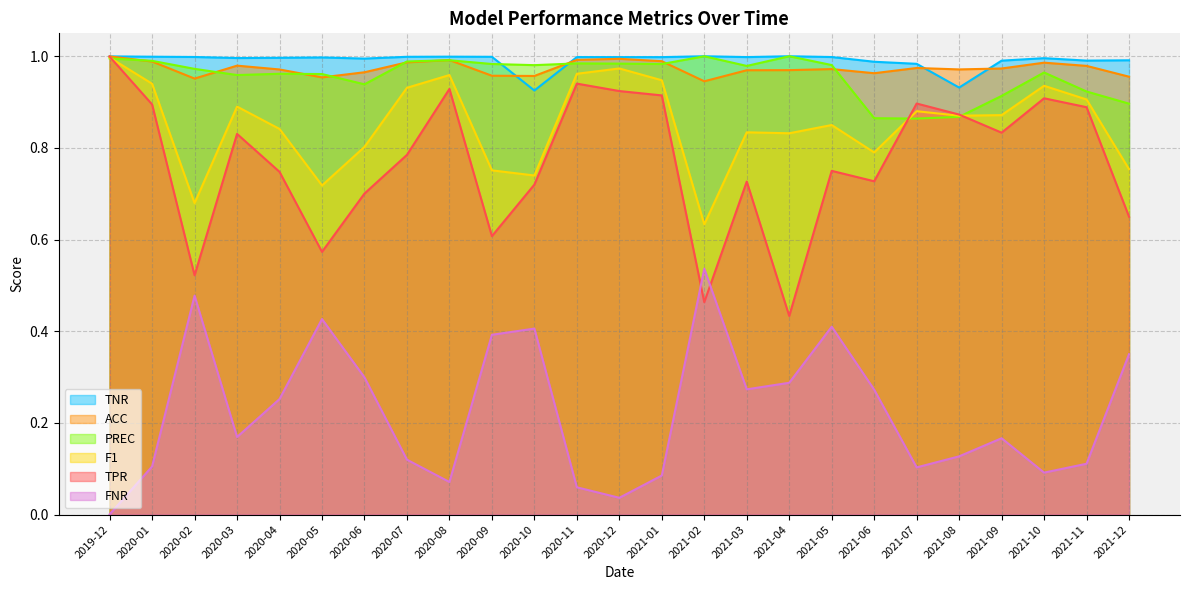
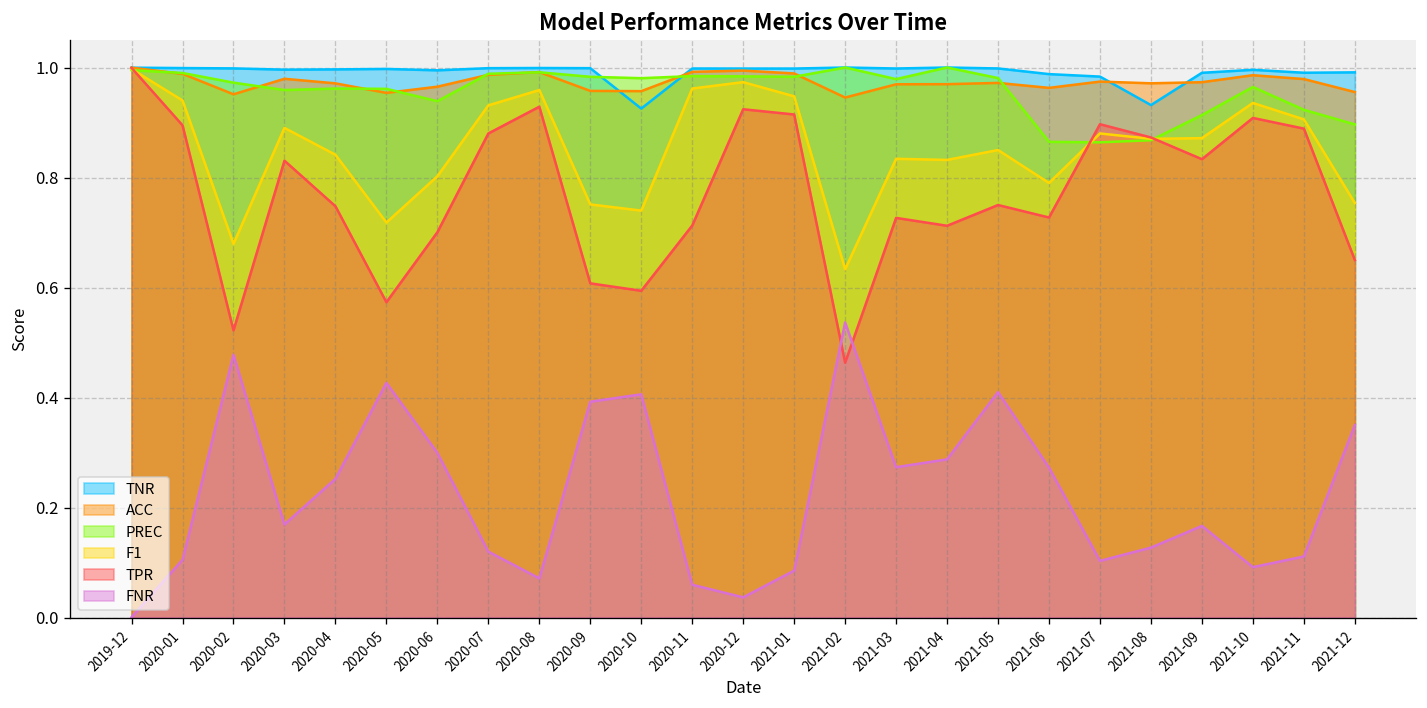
TPR, 2020-07: 0.78 -> 0.88
TPR, 2020-10: 0.72 -> 0.59
TPR, 2020-11: 0.94 -> 0.71
TPR, 2021-04: 0.43 -> 0.71
